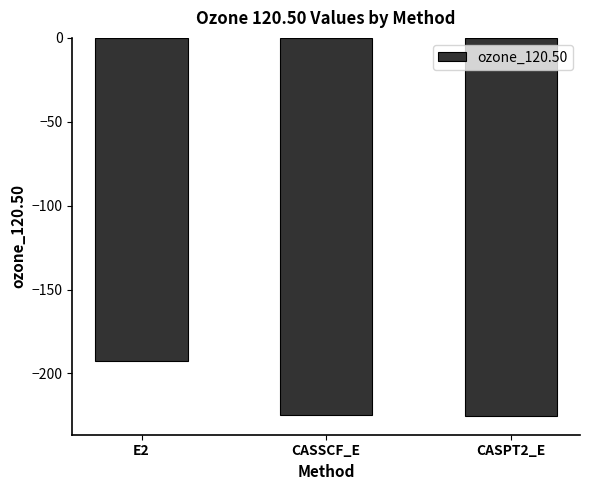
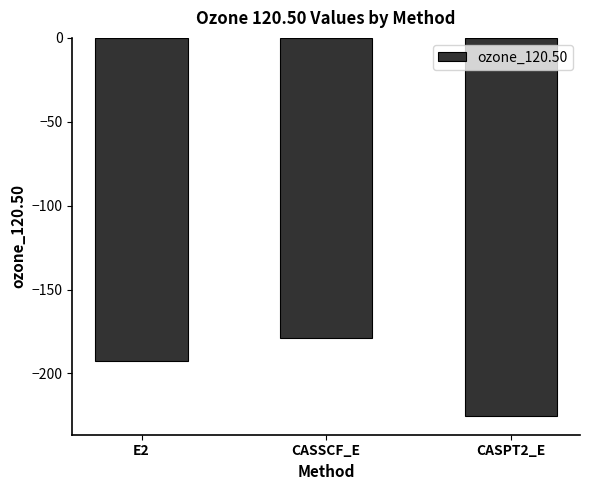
CASSCF_E: -225 -> -179
